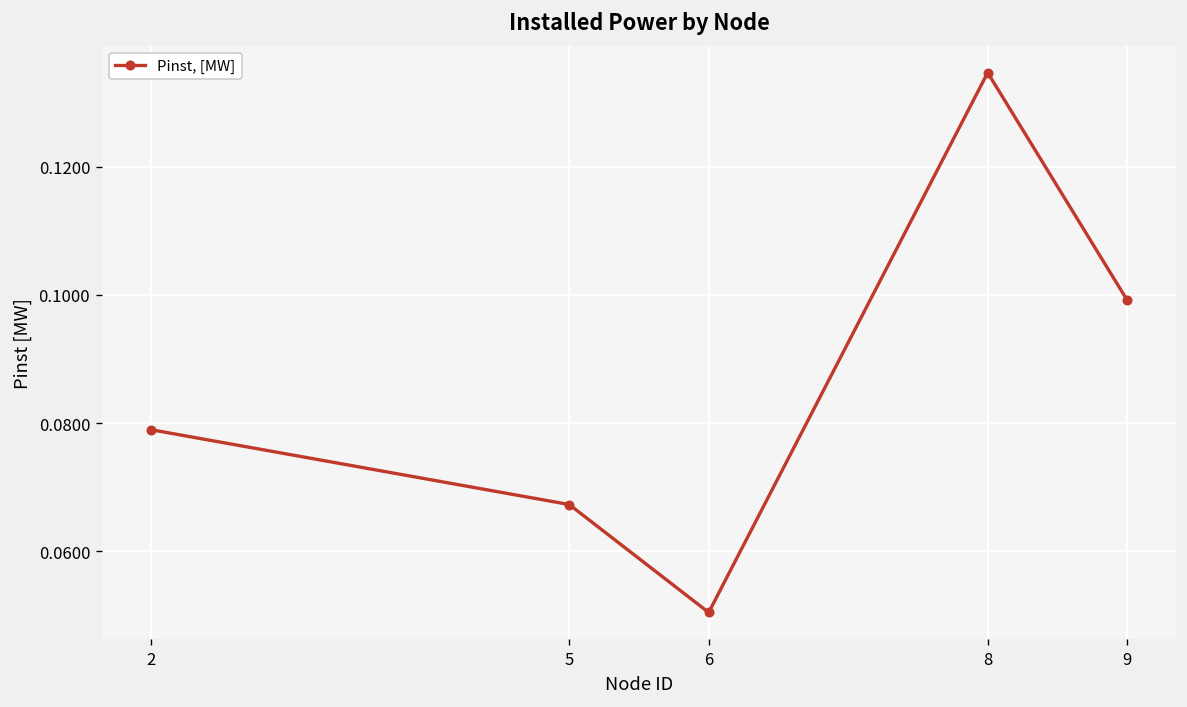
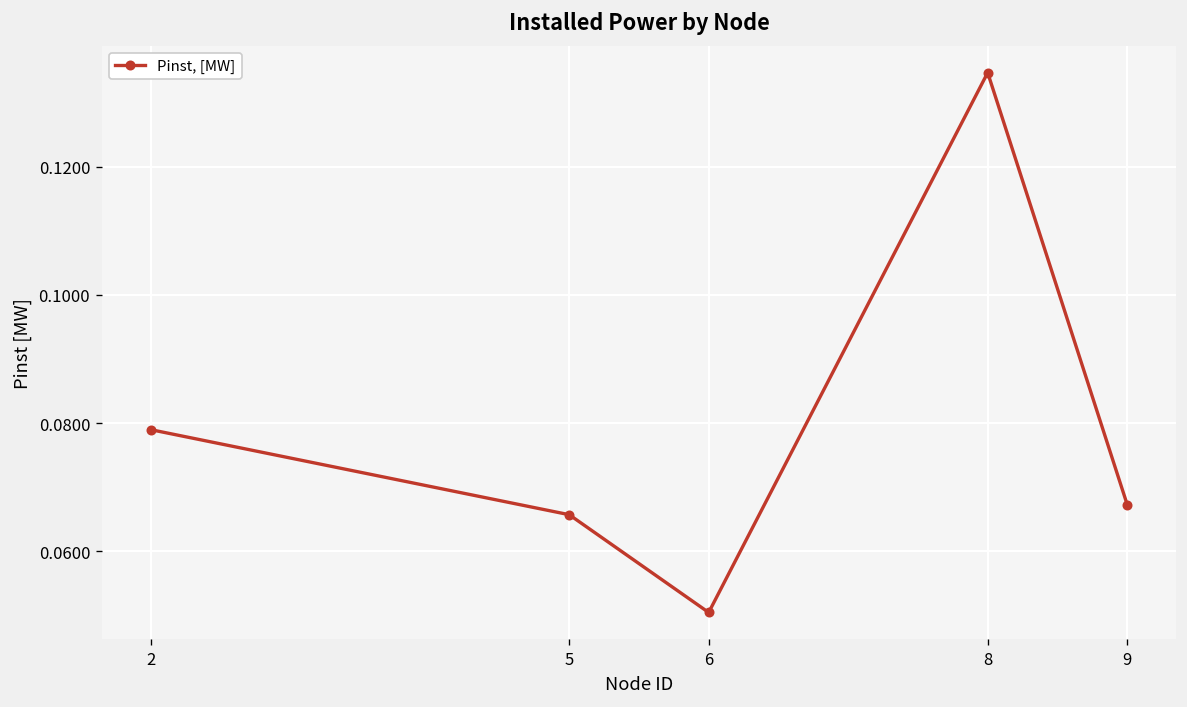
5: 0.067 -> 0.066
9: 0.099 -> 0.067
